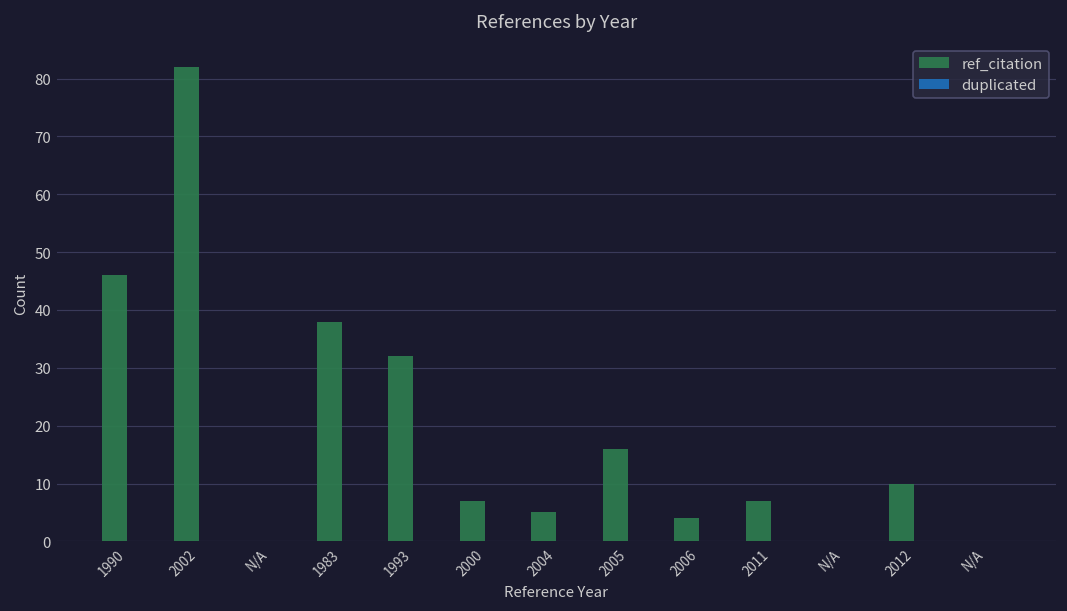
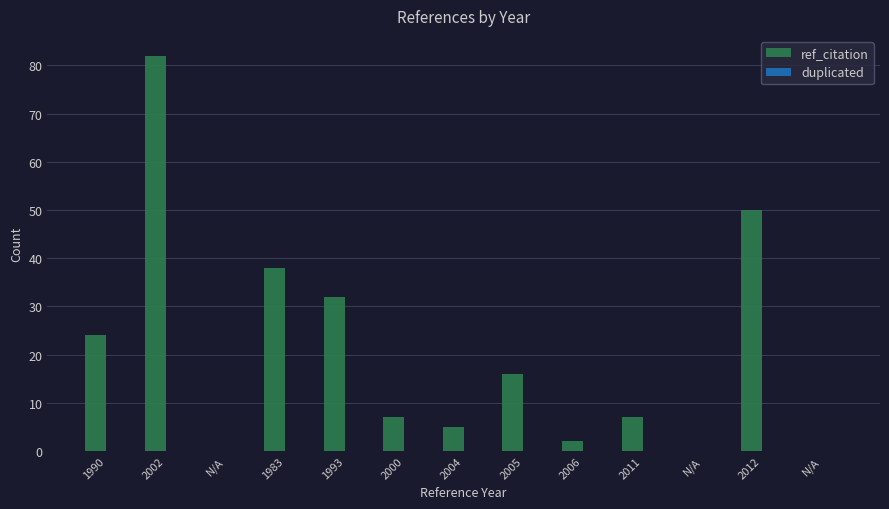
ref_citation, 1990: 46 -> 24
ref_citation, 2006: 4 -> 2
ref_citation, 2012: 10 -> 50
